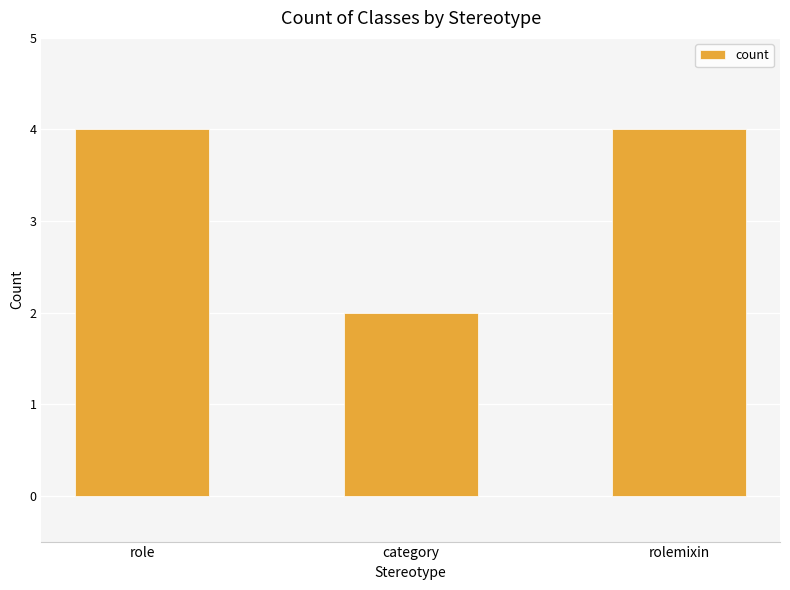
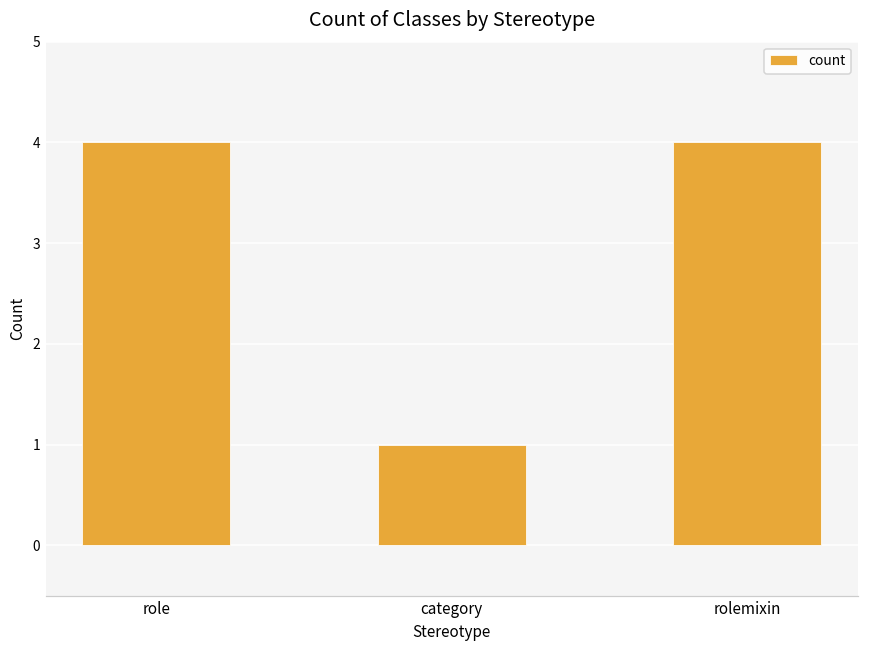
category: 2 -> 1
